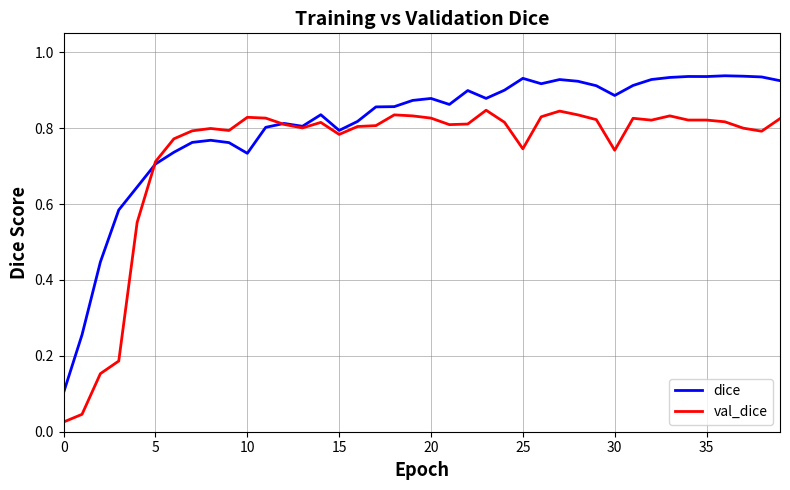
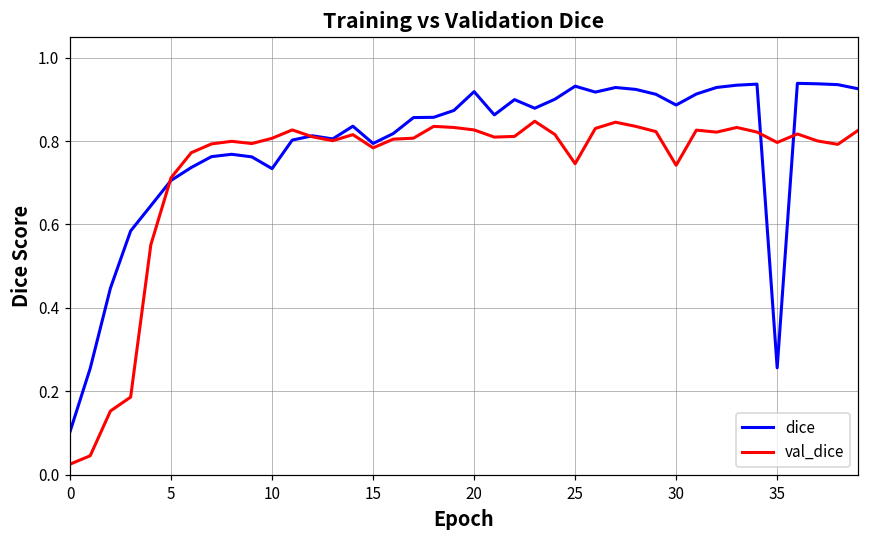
val_dice, 10: 0.83 -> 0.81
dice, 20: 0.88 -> 0.92
dice, 35: 0.94 -> 0.26
val_dice, 35: 0.82 -> 0.80
